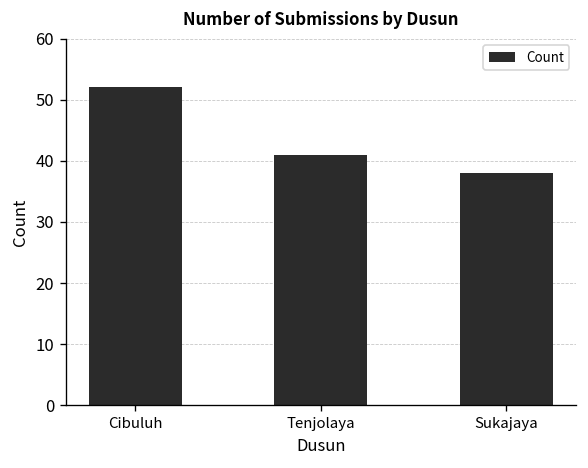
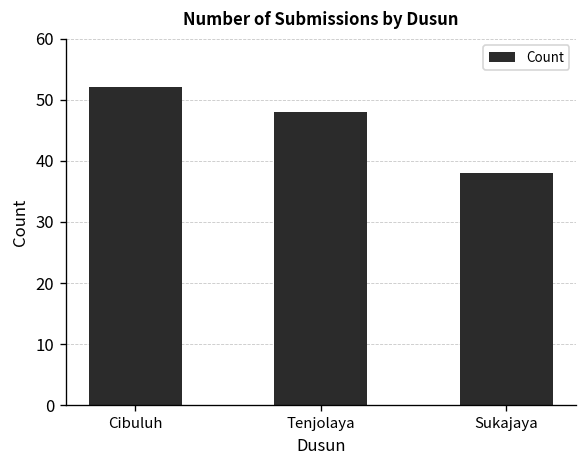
Tenjolaya: 41 -> 48
